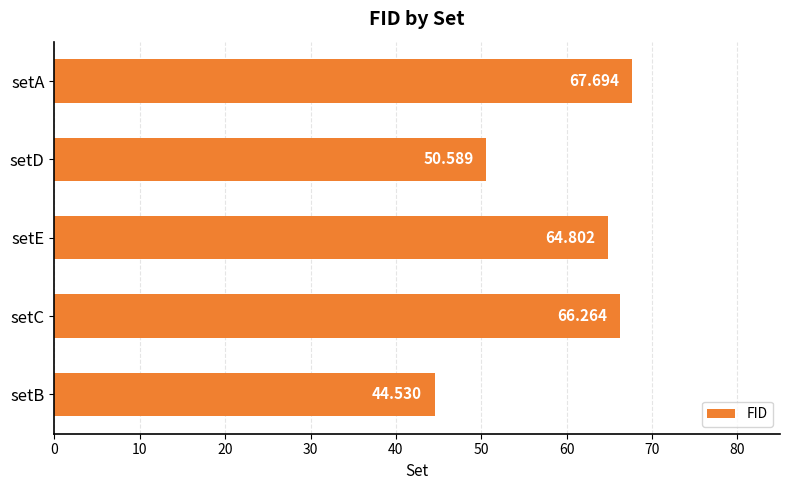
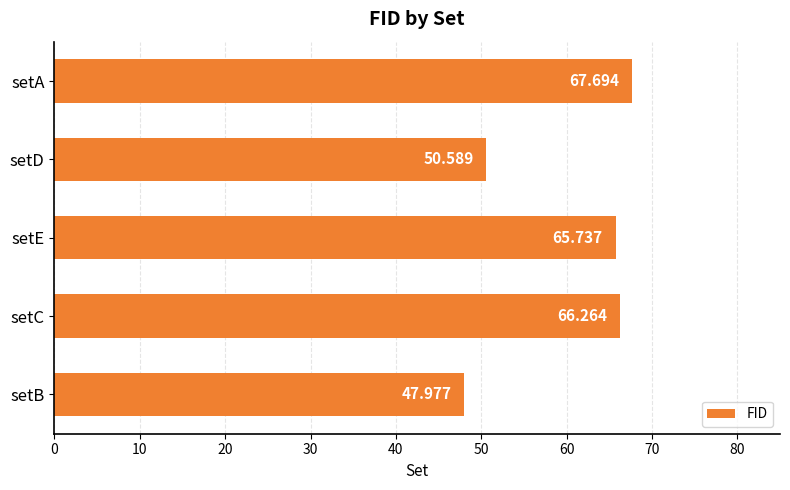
setE: 64.802 -> 65.737
setB: 44.530 -> 47.977
